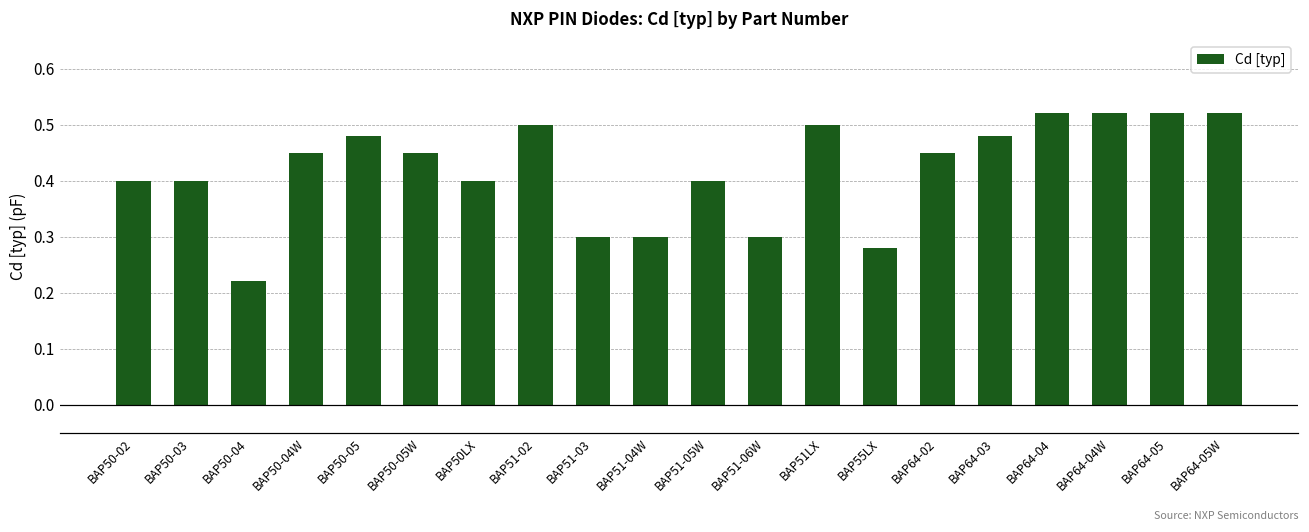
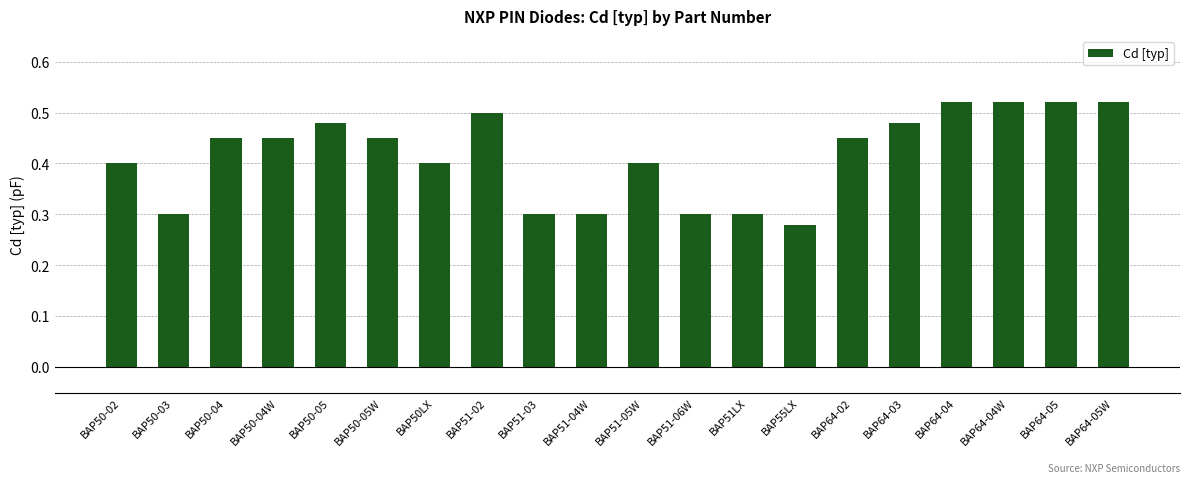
BAP50-03: 0.4 -> 0.3
BAP50-04: 0.22 -> 0.45
BAP51LX: 0.5 -> 0.3
